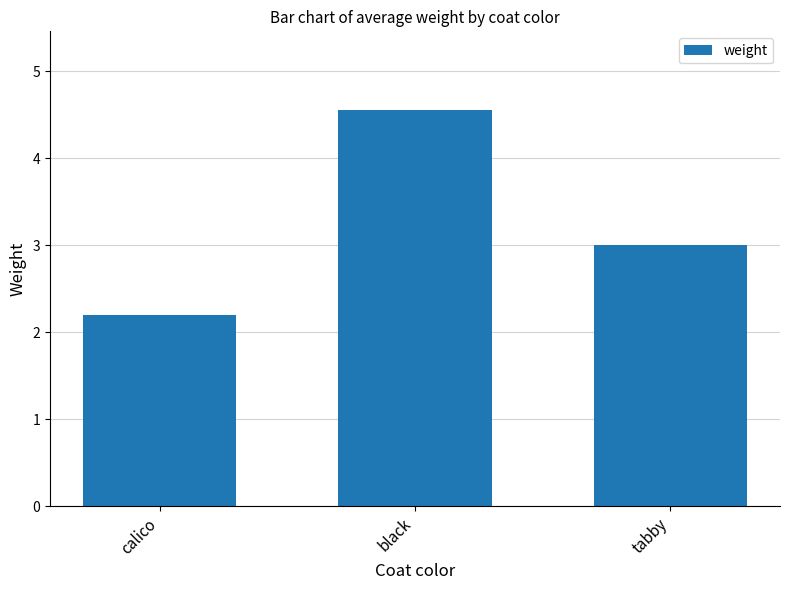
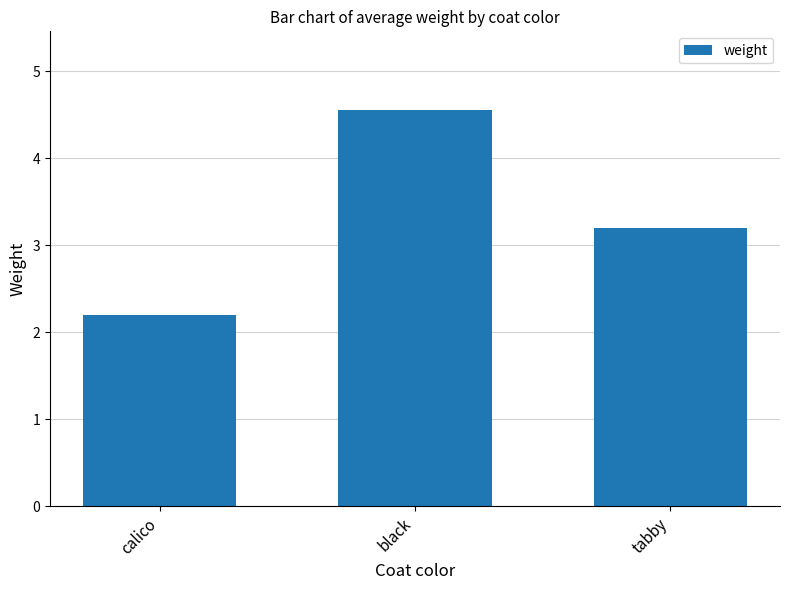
tabby: 3.0 -> 3.2
